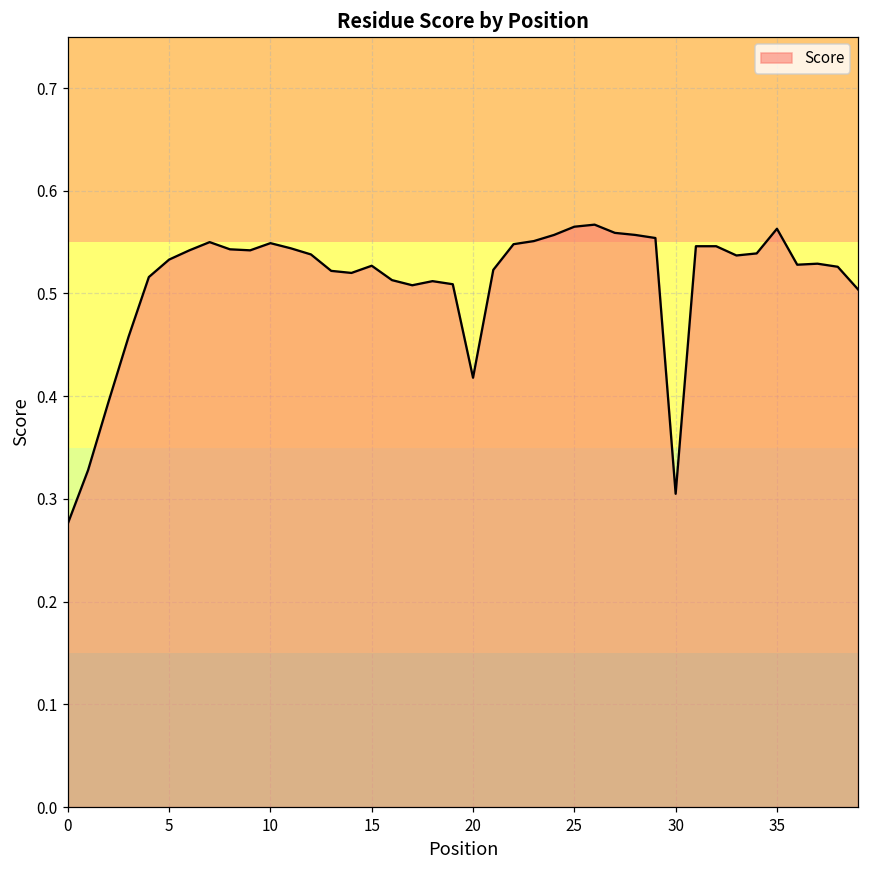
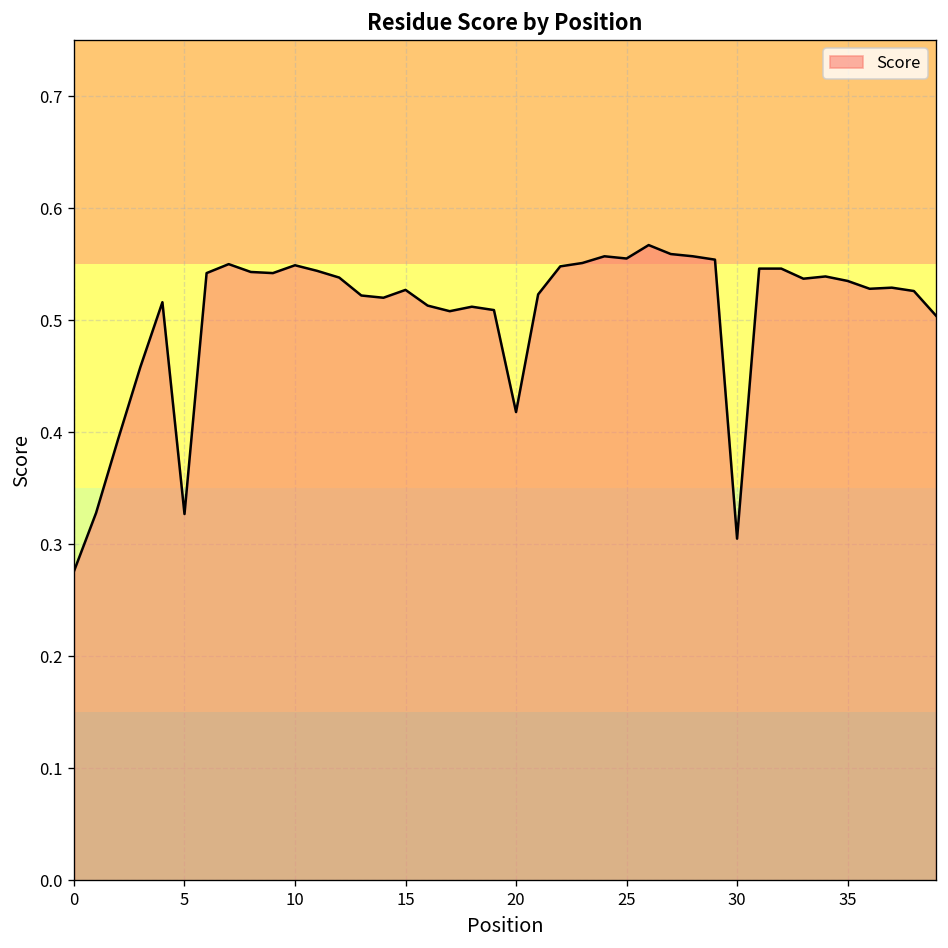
5: 0.53 -> 0.33
25: 0.57 -> 0.56
35: 0.56 -> 0.54
